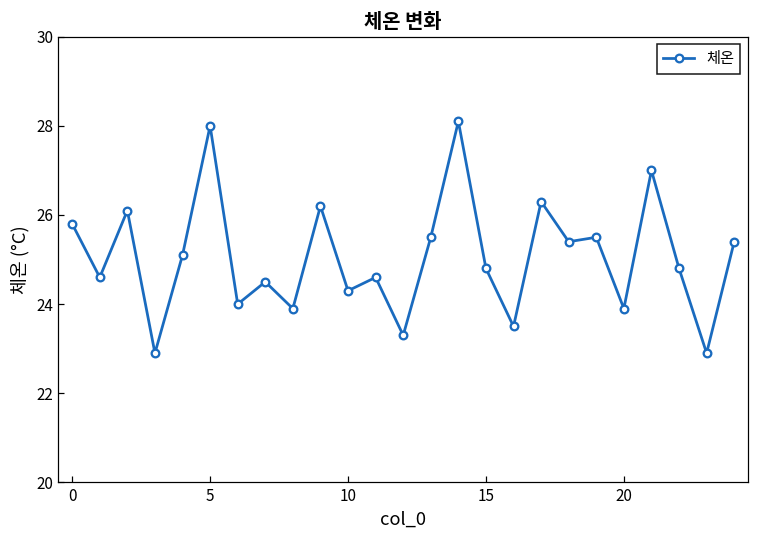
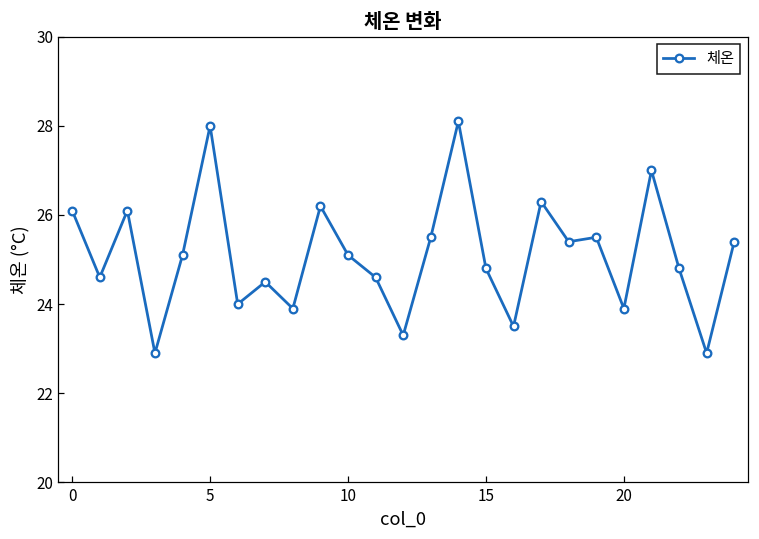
0: 25.8 -> 26.1
10: 24.3 -> 25.1
